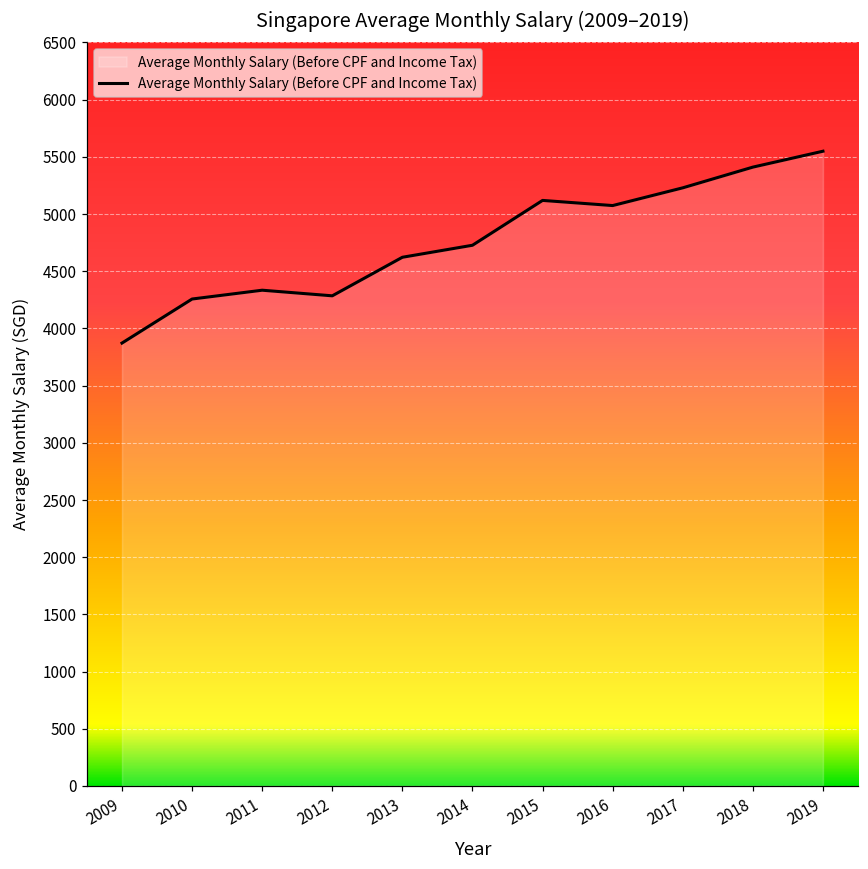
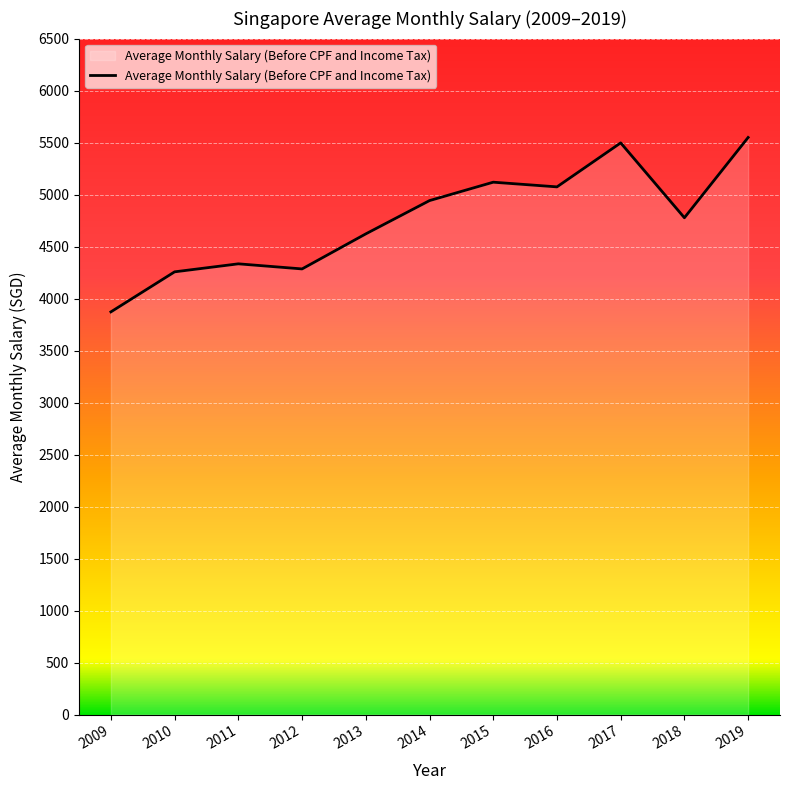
2014: 4730 -> 4940
2017: 5230 -> 5500
2018: 5410 -> 4780
